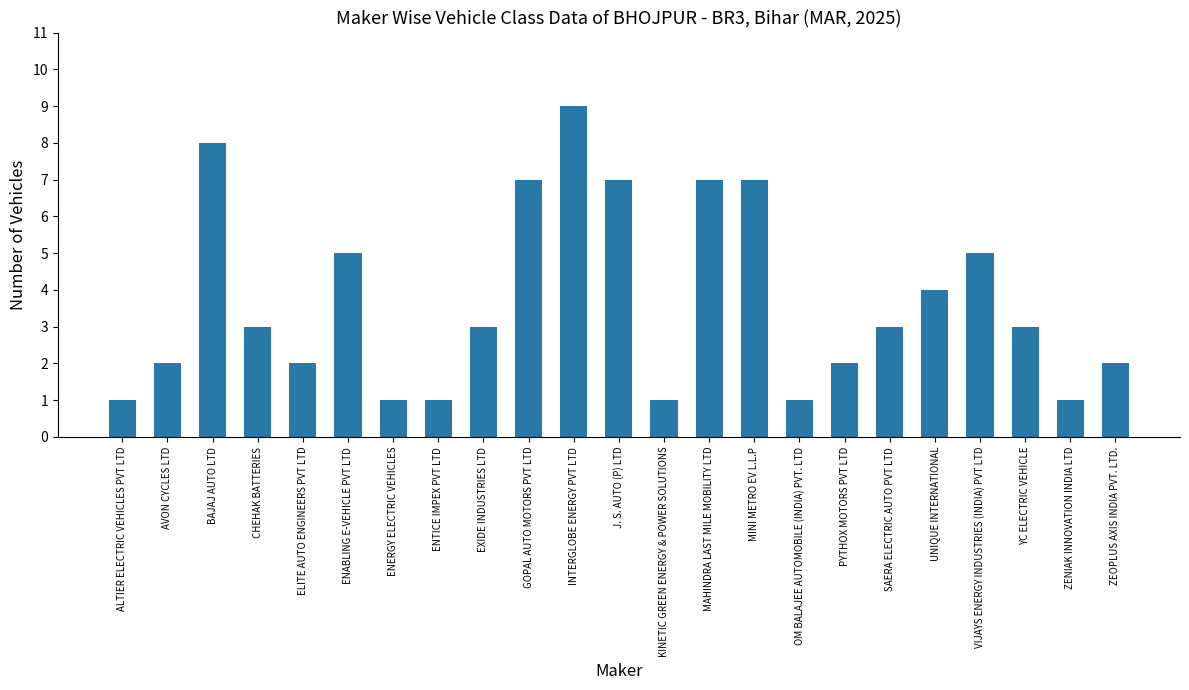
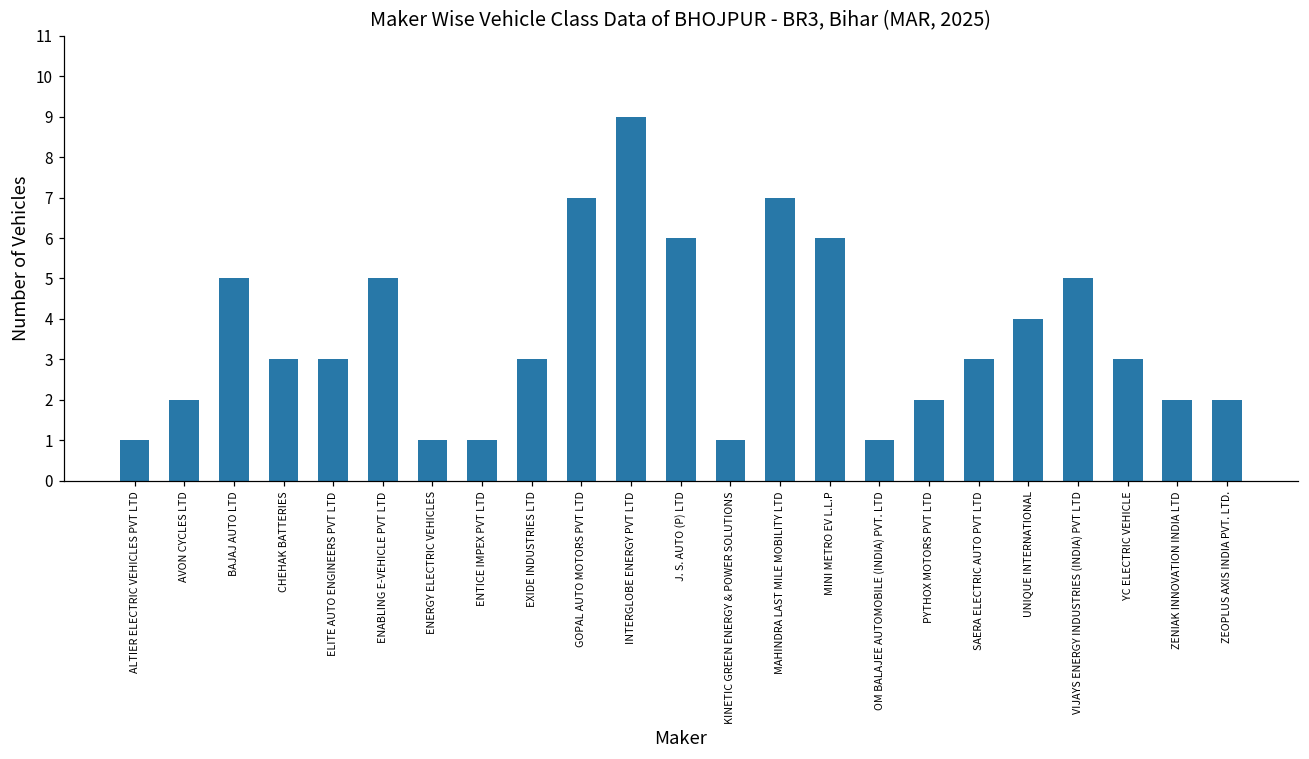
BAJAJ AUTO LTD: 8 -> 5
ELITE AUTO ENGINEERS PVT LTD: 2 -> 3
J. S. AUTO (P) LTD: 7 -> 6
MINI METRO EV L.L.P: 7 -> 6
ZENIAK INNOVATION INDIA LTD: 1 -> 2
